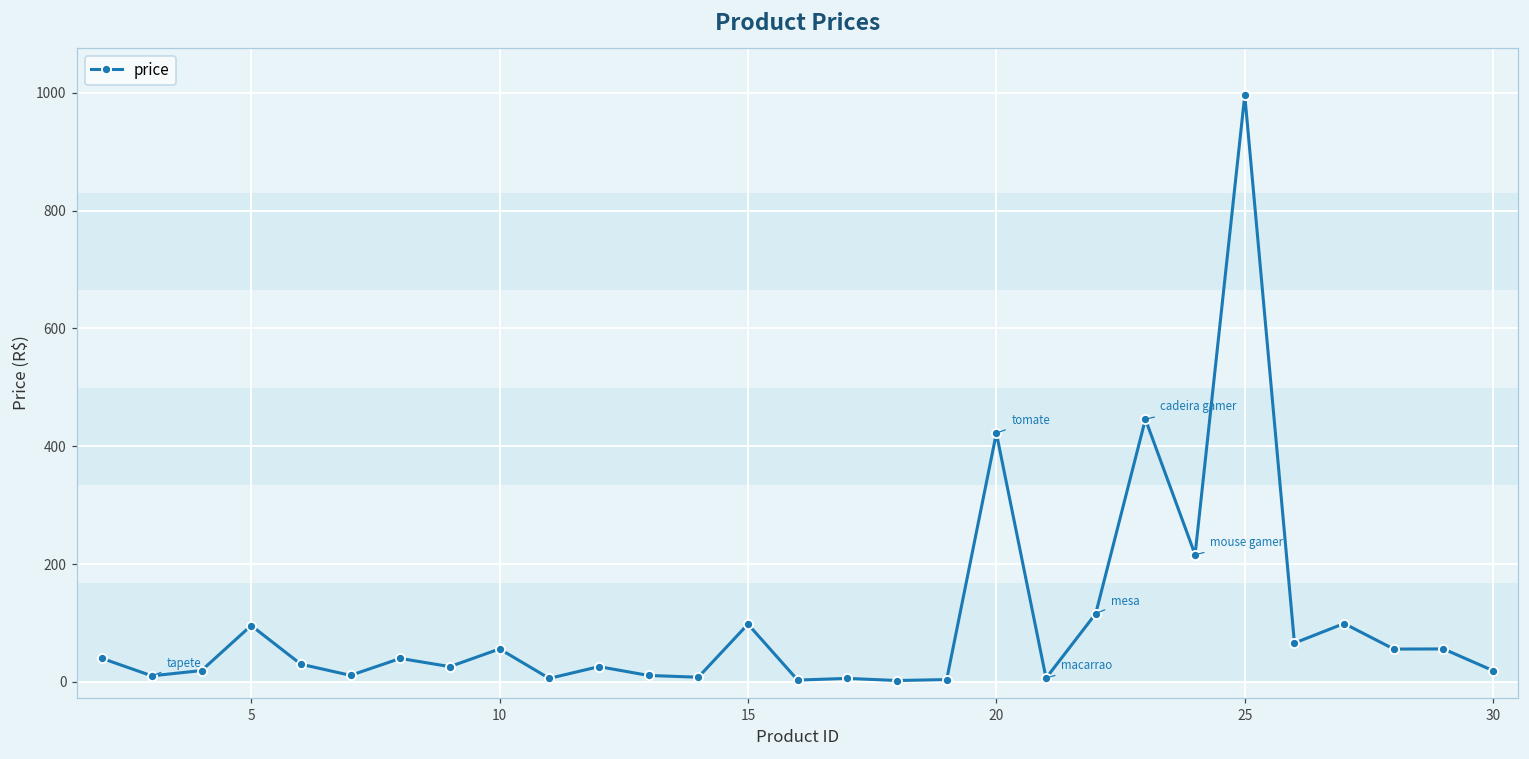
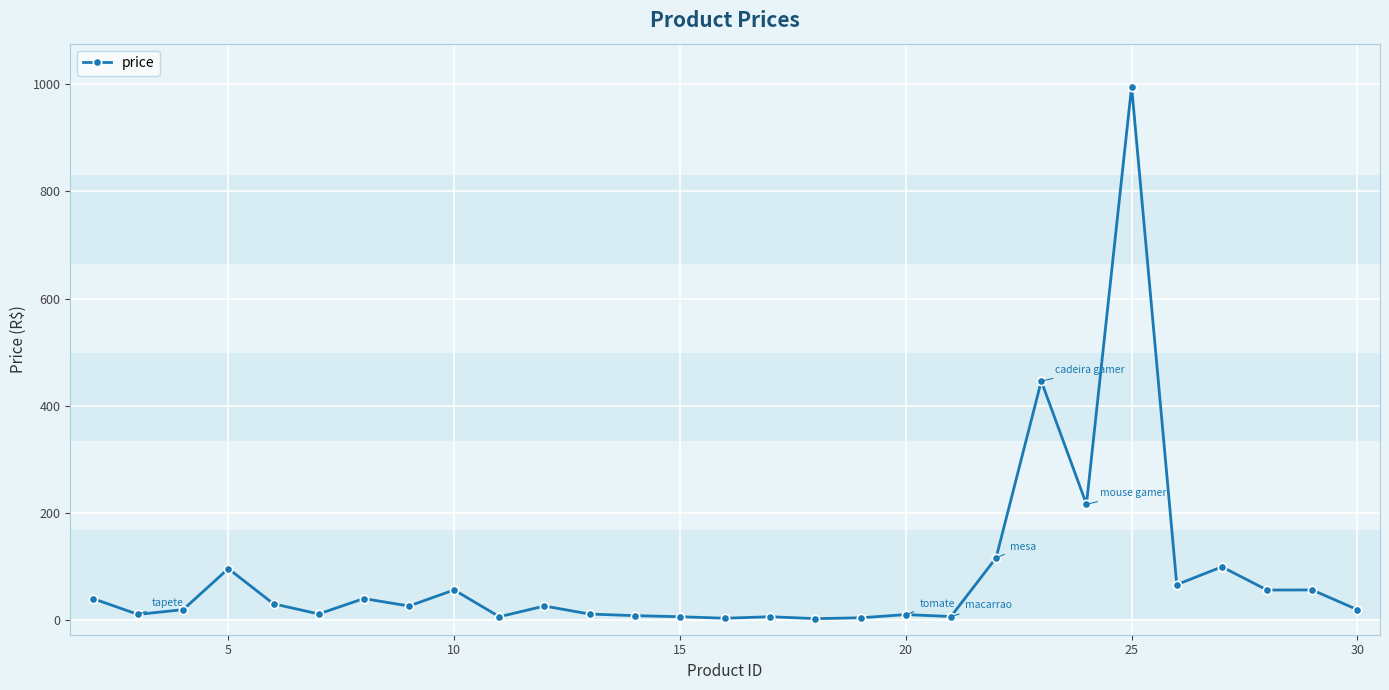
15: 100 -> 10
20: 420 -> 10
